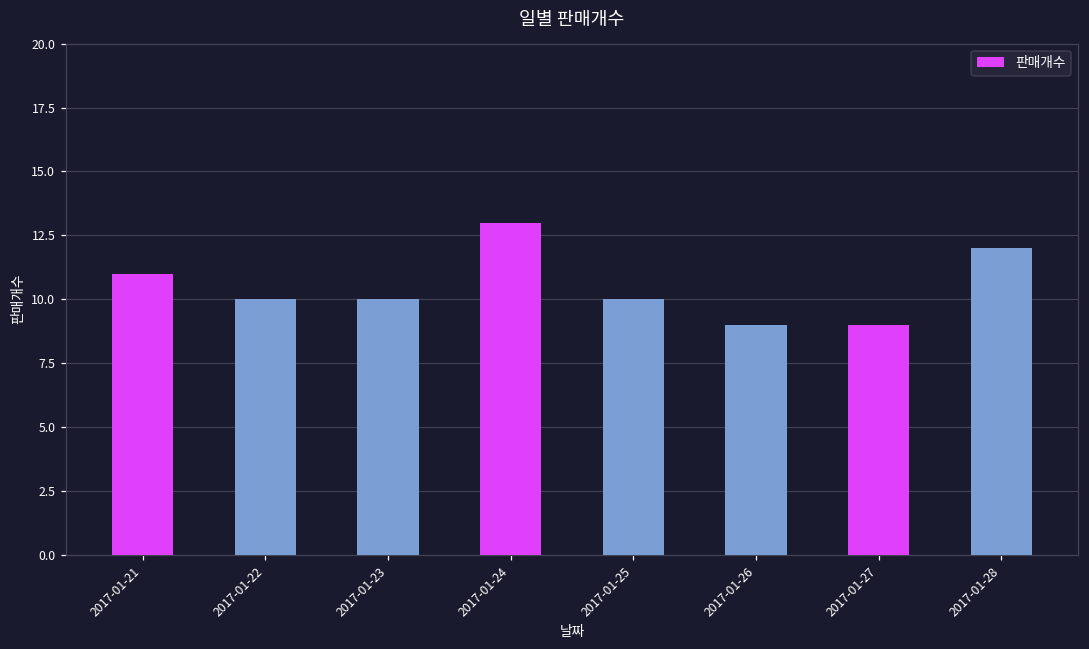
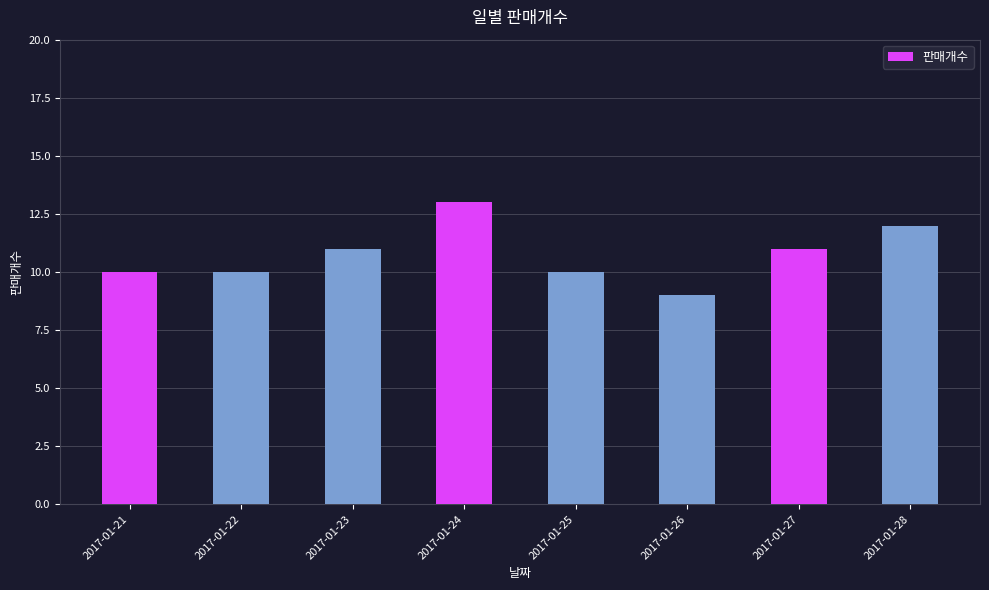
2017-01-21: 11 -> 10
2017-01-23: 10 -> 11
2017-01-27: 9 -> 11
